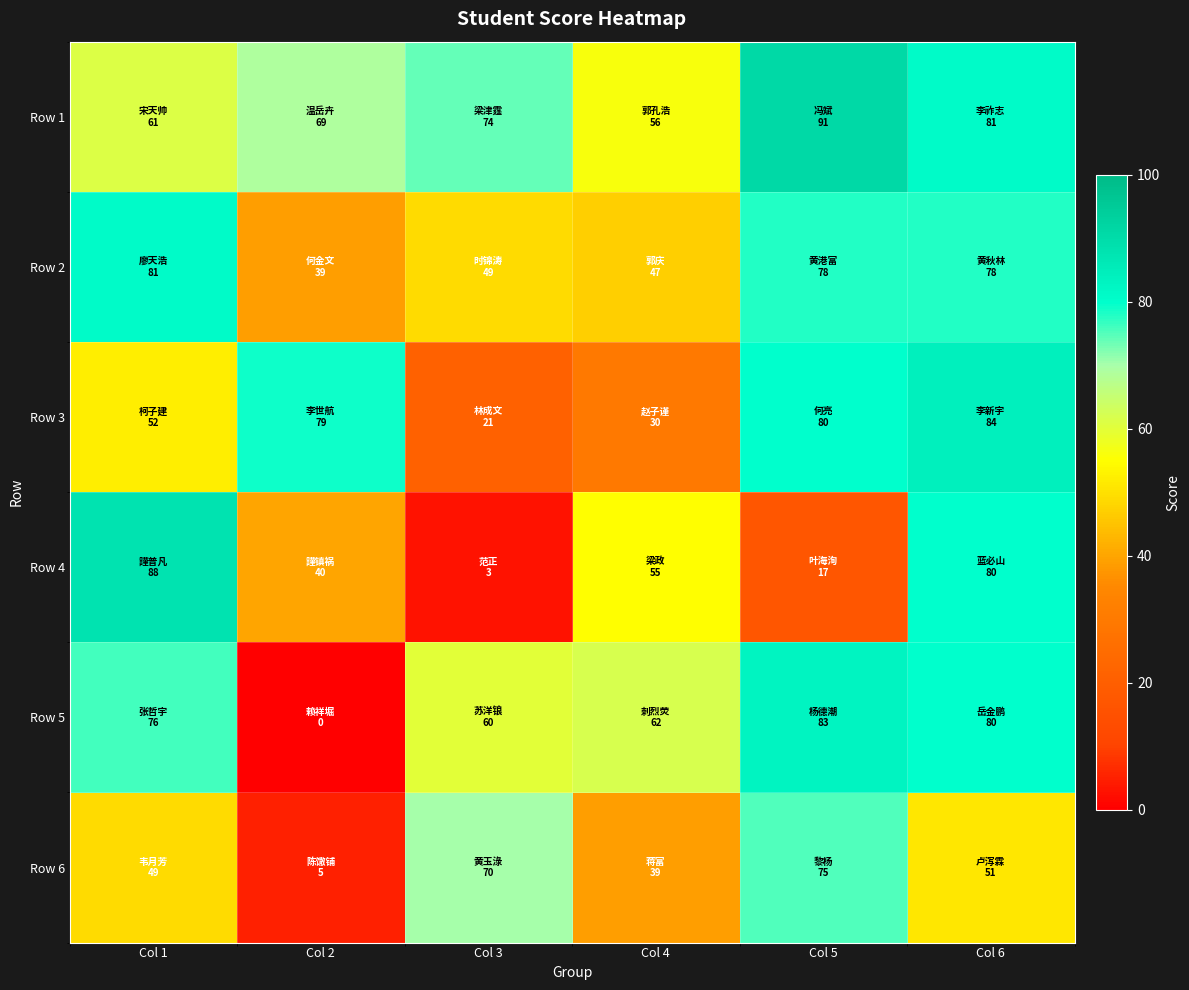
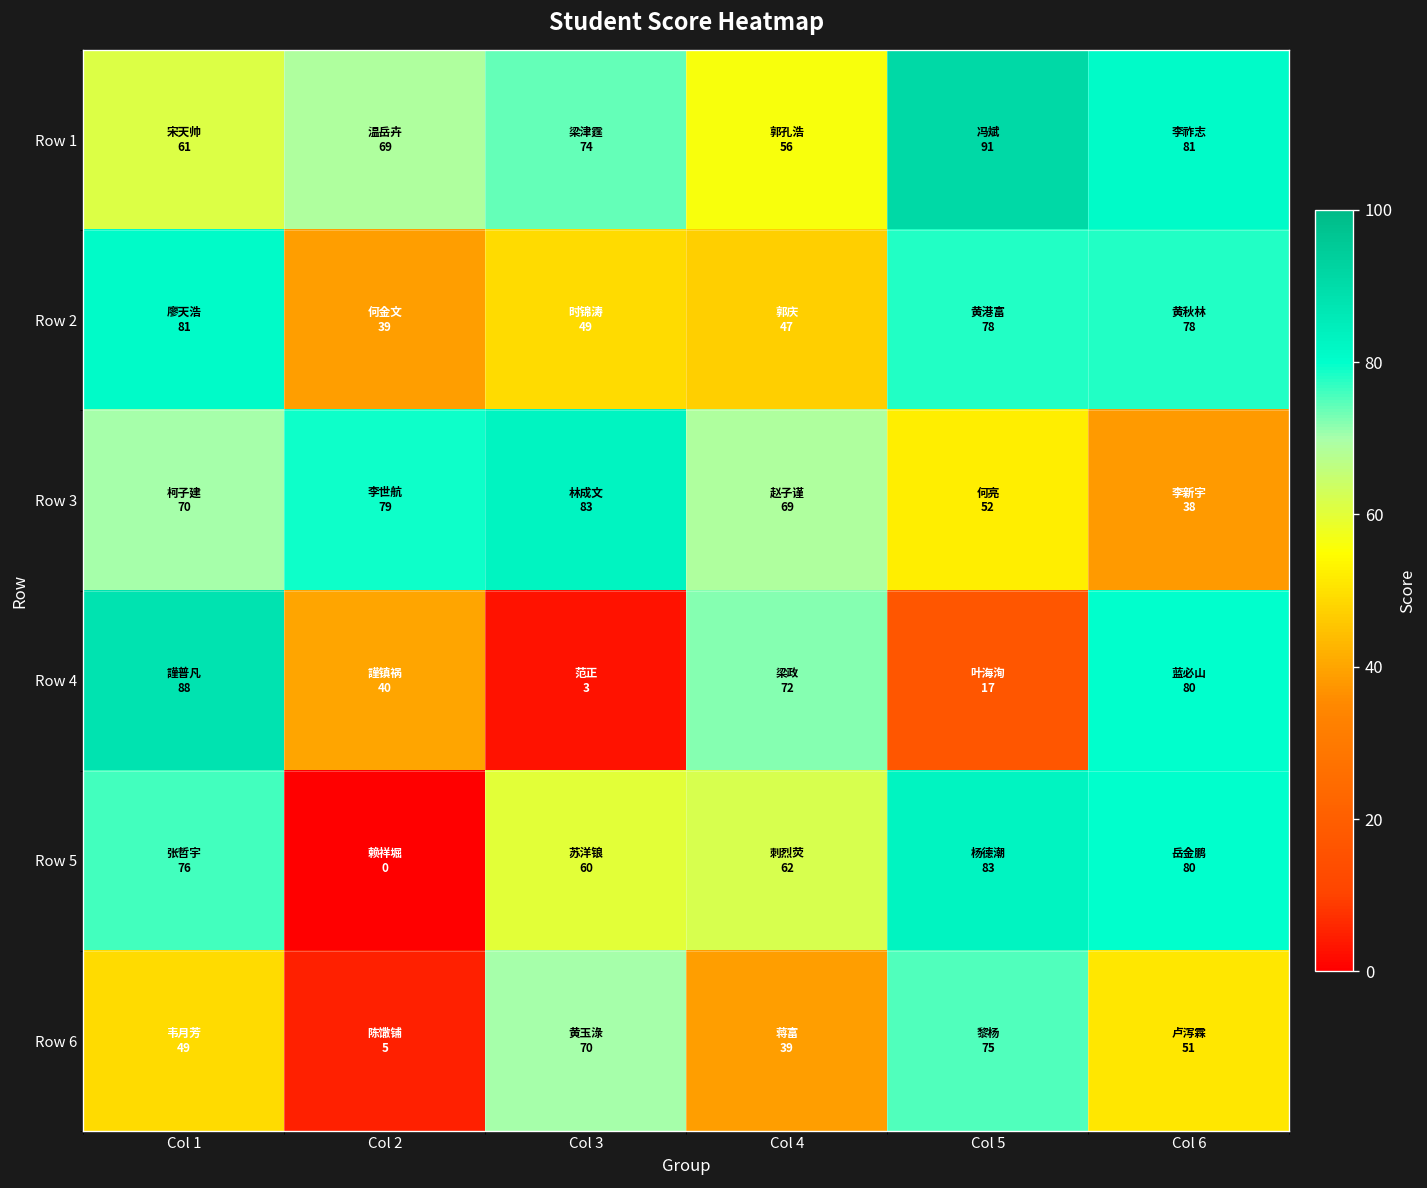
Row 3, Col 1: 52 -> 70
Row 3, Col 3: 21 -> 83
Row 3, Col 4: 30 -> 69
Row 3, Col 5: 80 -> 52
Row 3, Col 6: 84 -> 38
Row 4, Col 4: 55 -> 72
